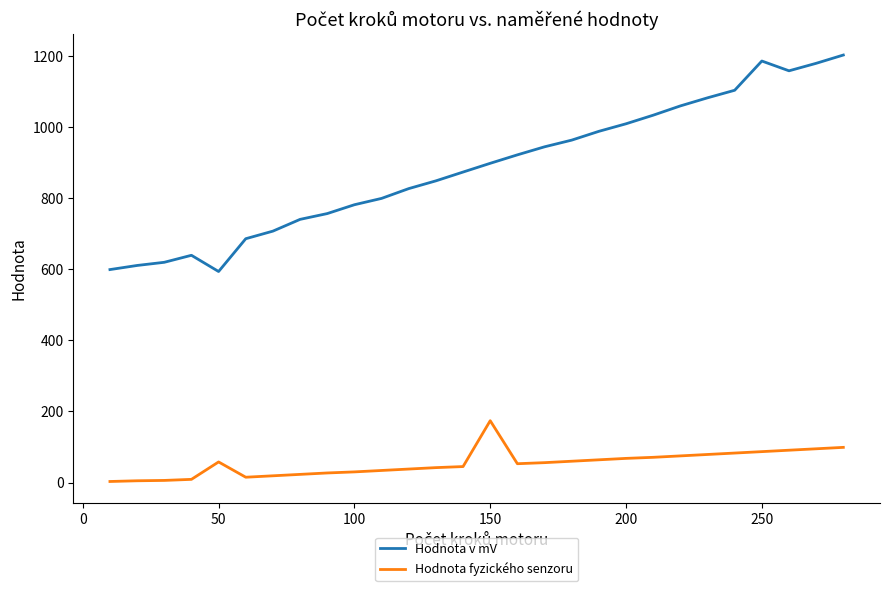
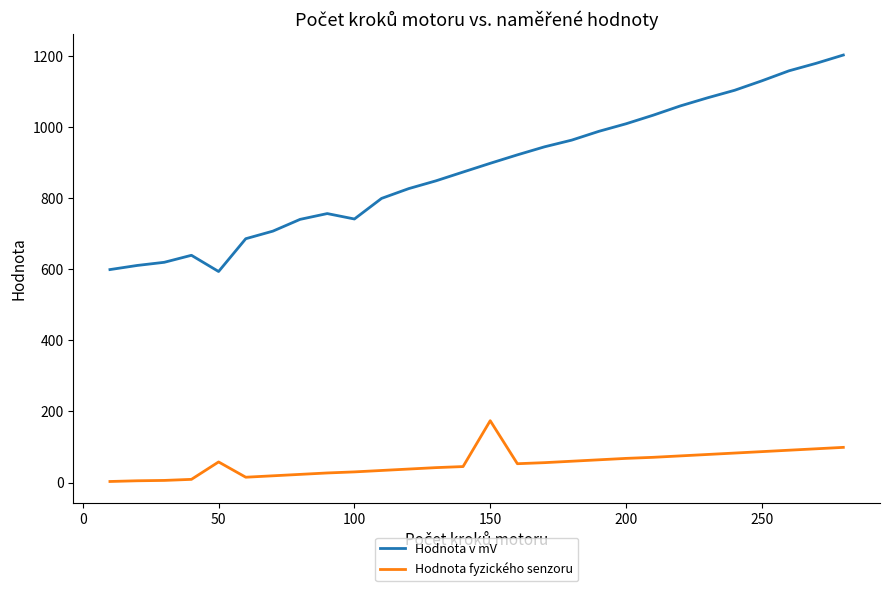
Hodnota v mV, 100: 780 -> 740
Hodnota v mV, 250: 1190 -> 1130
